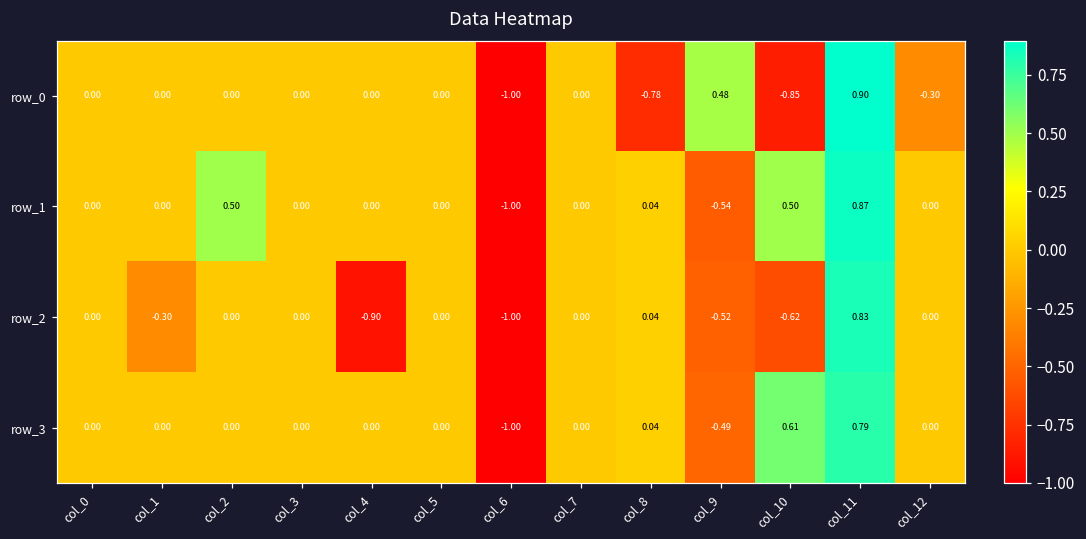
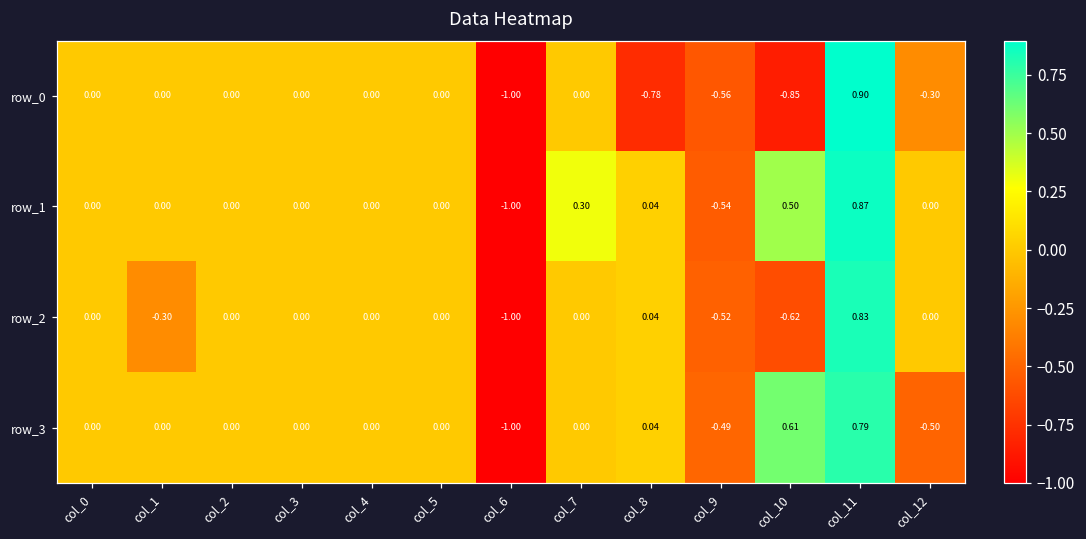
row_0, col_9: 0.48 -> -0.56
row_1, col_2: 0.50 -> 0.00
row_1, col_7: 0.00 -> 0.30
row_2, col_4: -0.90 -> 0.00
row_3, col_12: 0.00 -> -0.50
